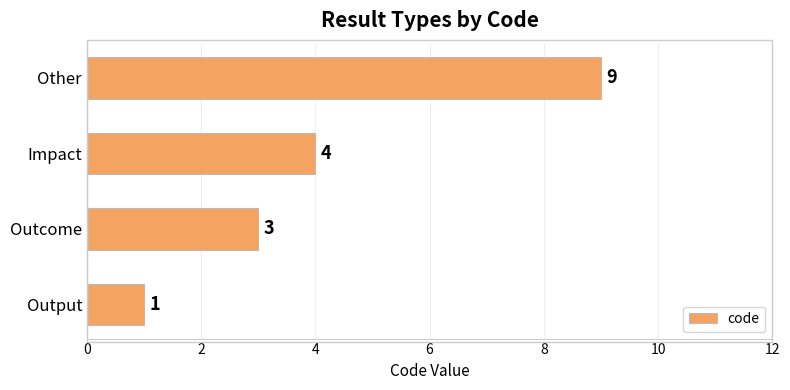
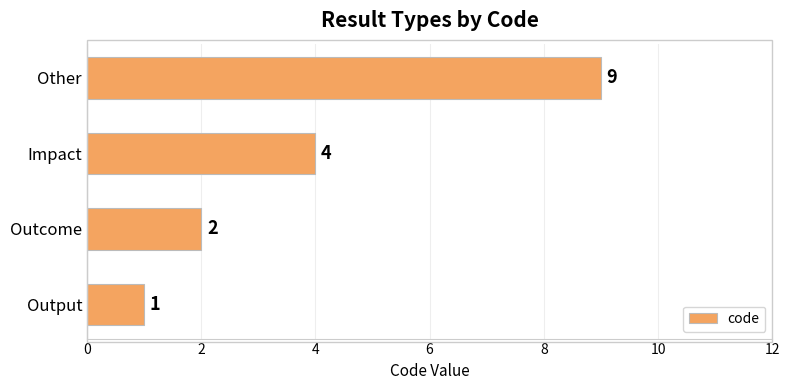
Outcome: 3 -> 2
